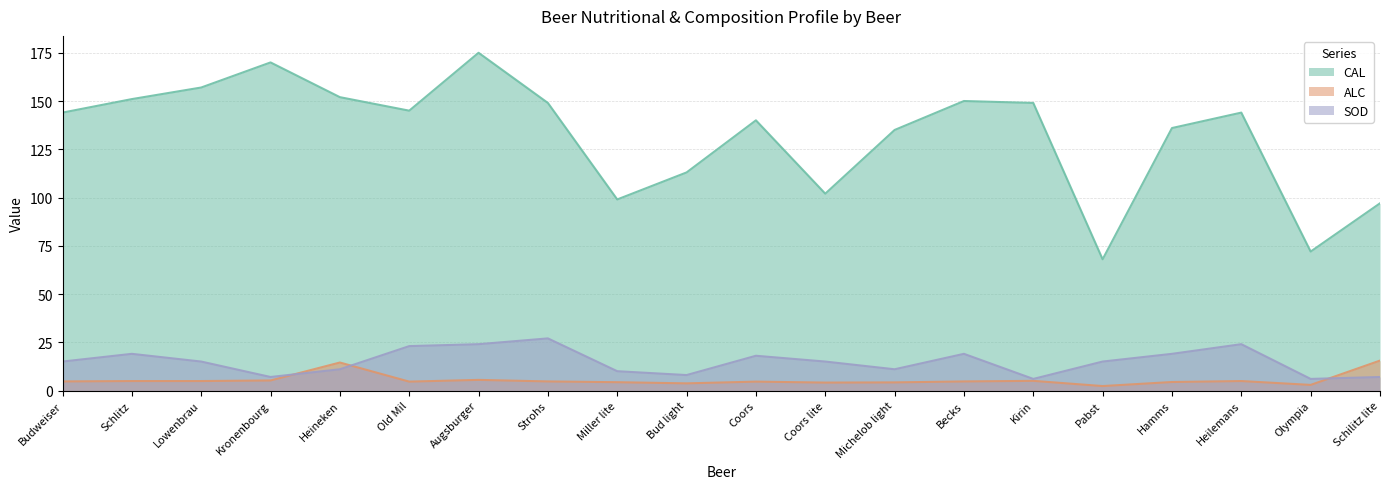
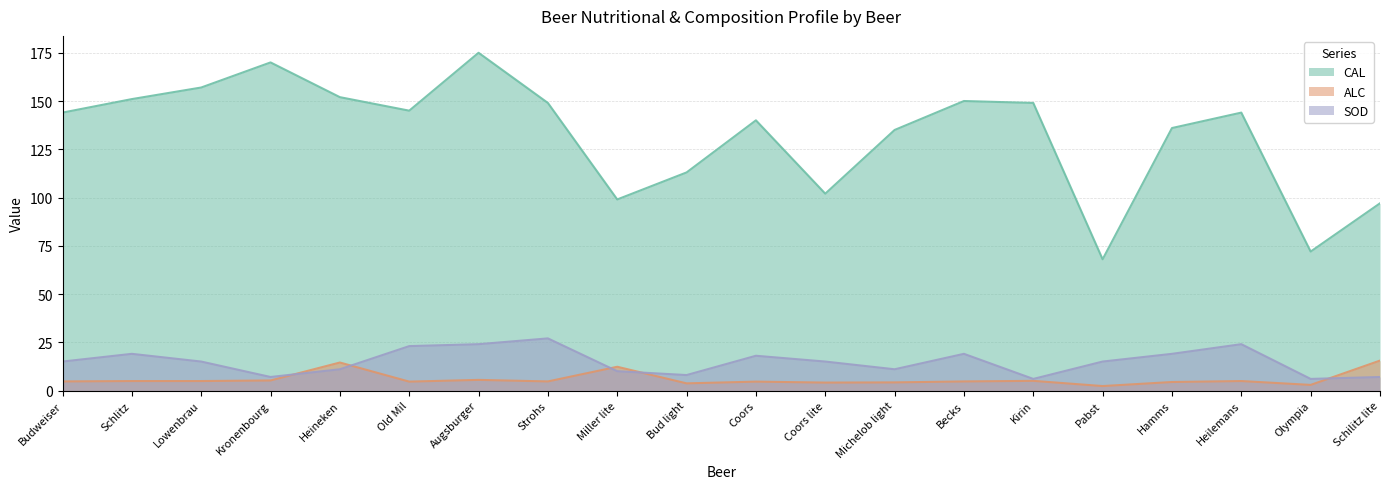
ALC, Miller lite: 4 -> 12
